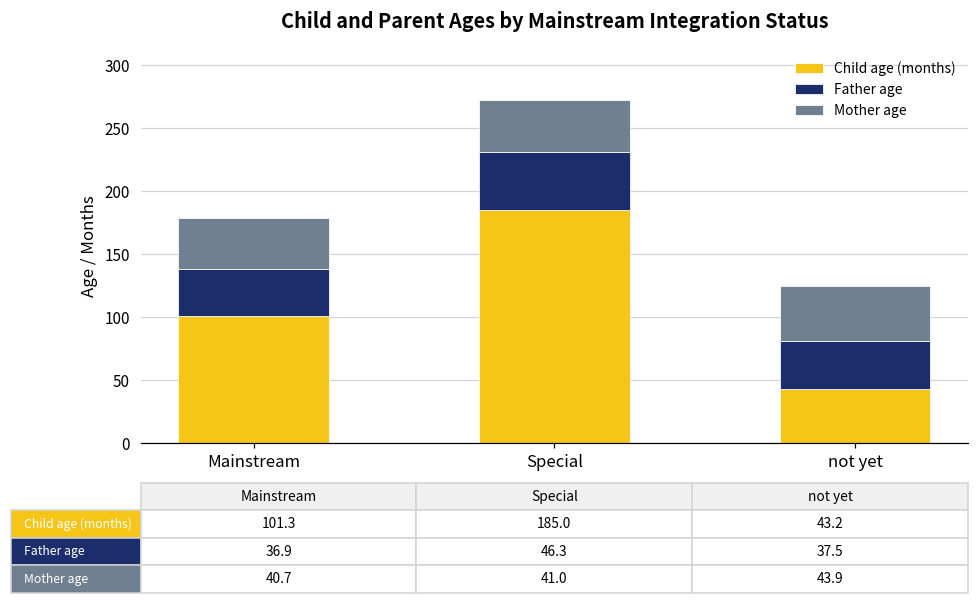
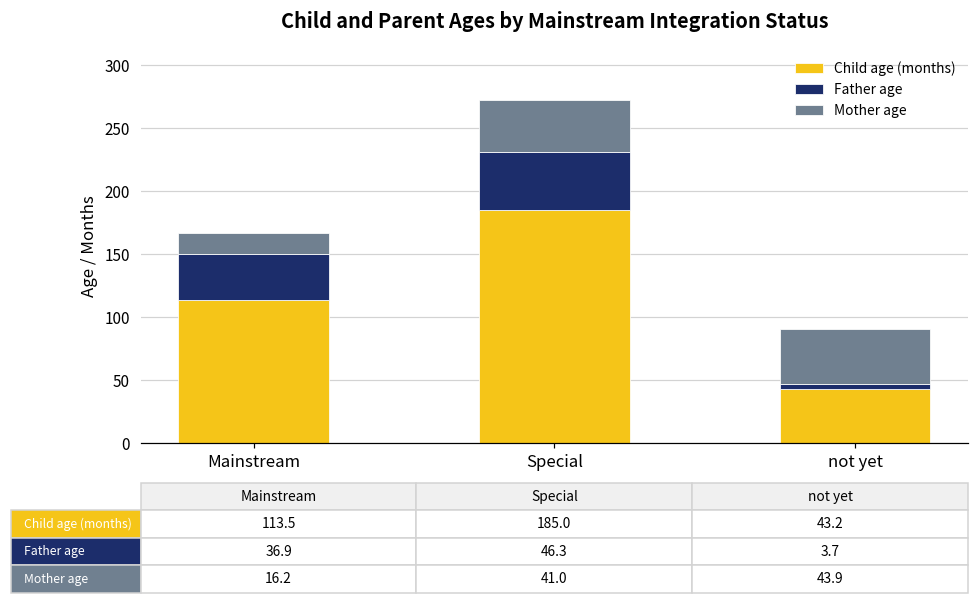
Child age (months), Mainstream: 101.3 -> 113.5
Mother age, Mainstream: 40.7 -> 16.2
Father age, not yet: 37.5 -> 3.7
